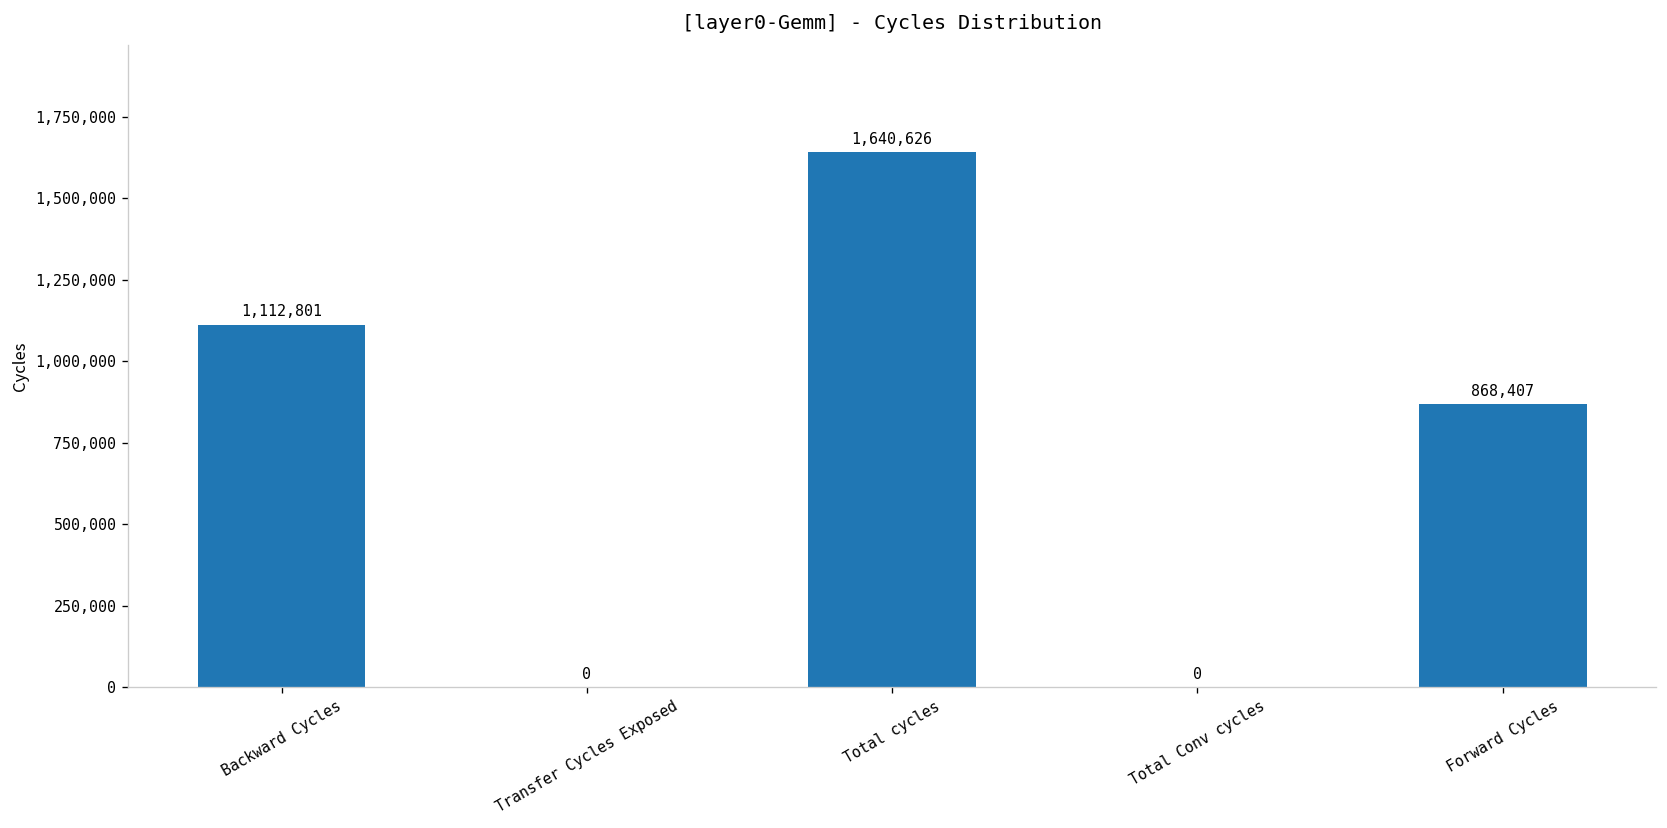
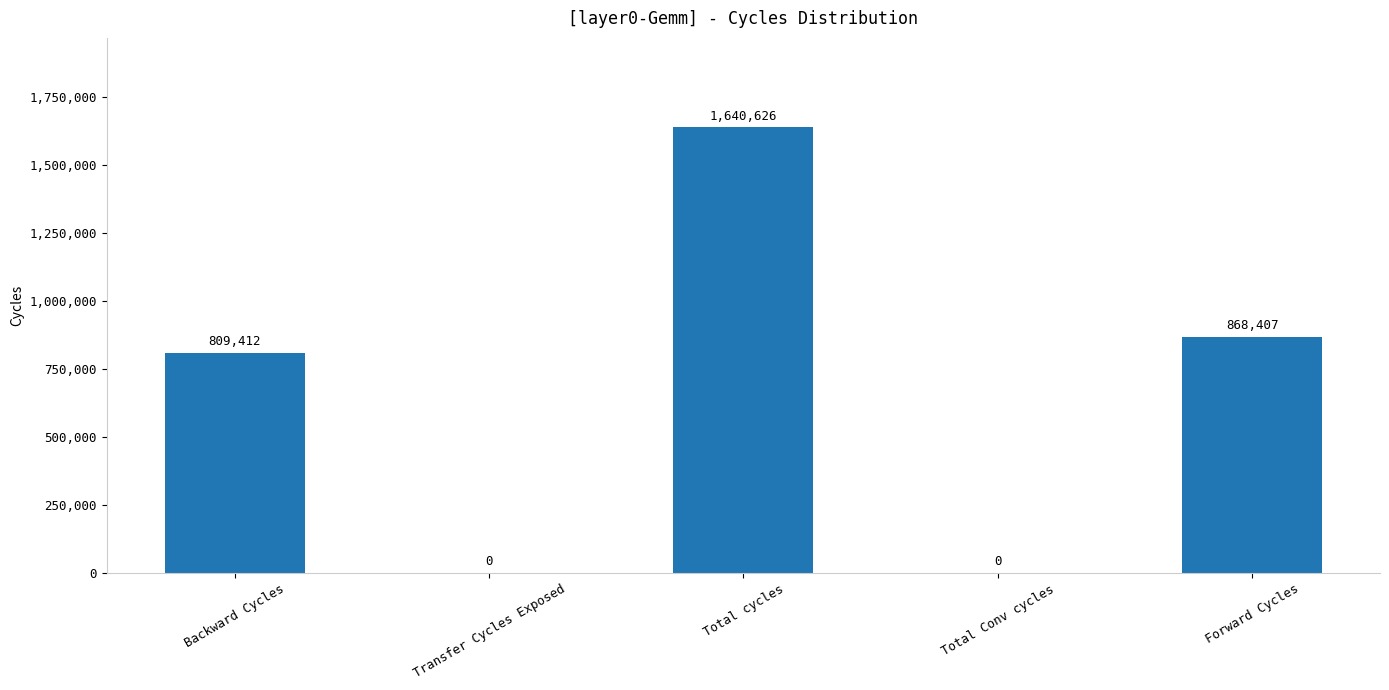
Backward Cycles: 1,112,801 -> 809,412
